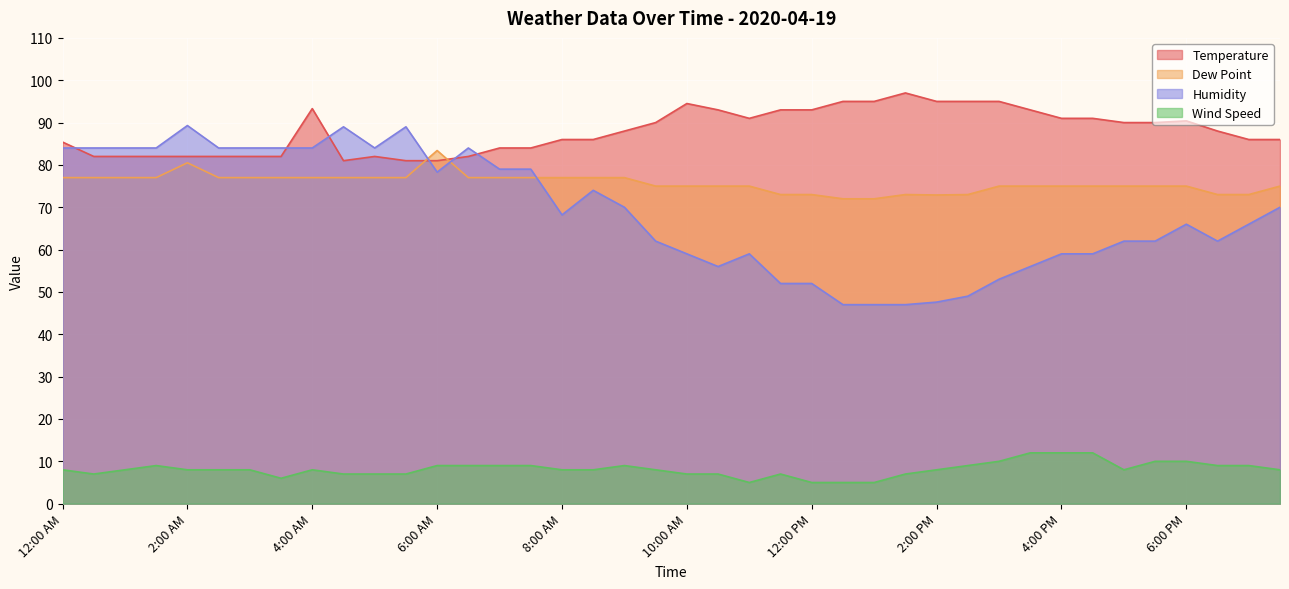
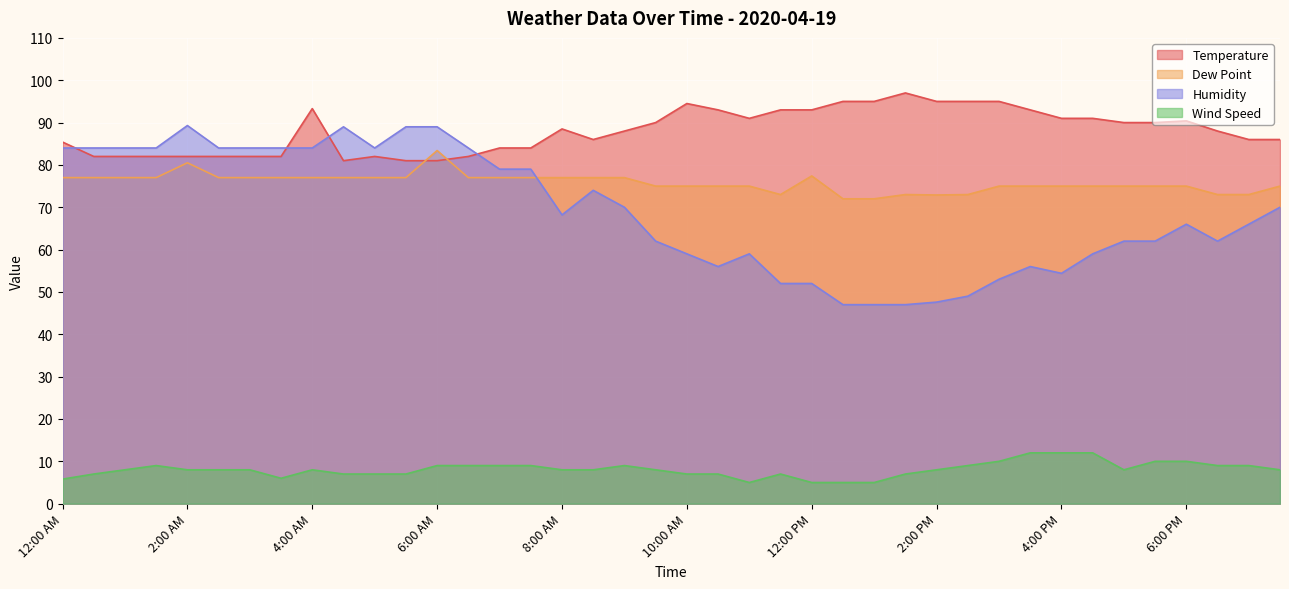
Wind Speed, 12:00 AM: 8 -> 6
Humidity, 6:00 AM: 78 -> 89
Temperature, 8:00 AM: 86 -> 89
Dew Point, 12:00 PM: 73 -> 77
Humidity, 4:00 PM: 59 -> 54
